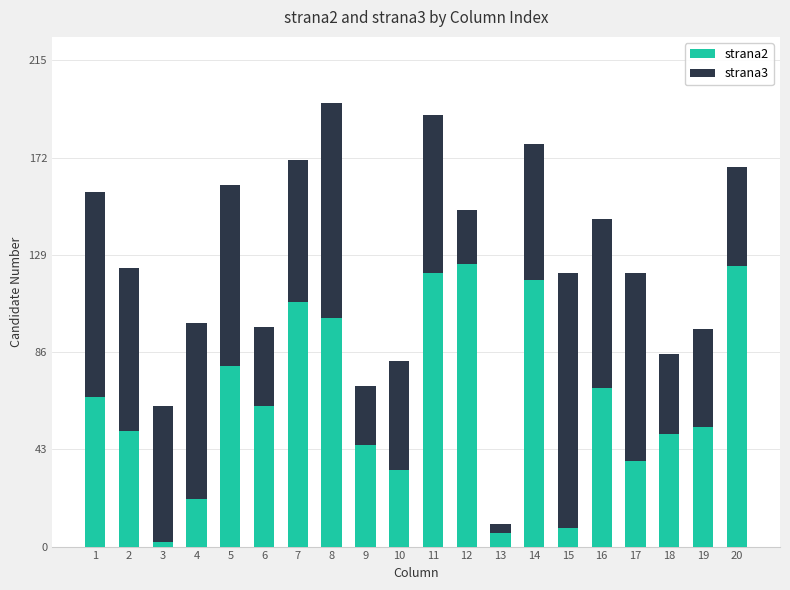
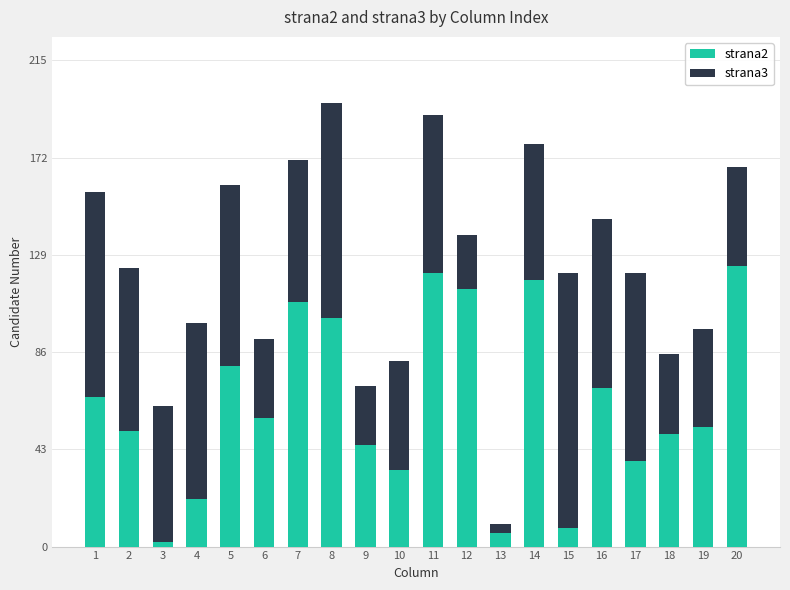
strana2, 6: 62 -> 57
strana2, 12: 125 -> 114
